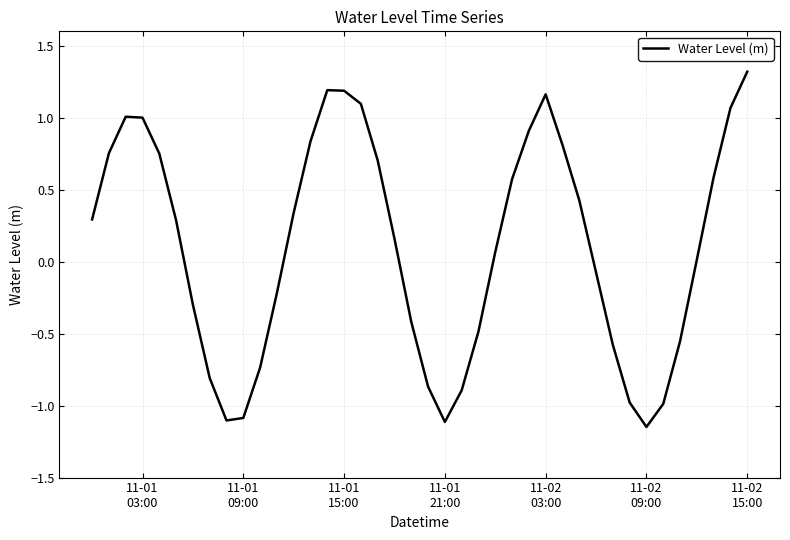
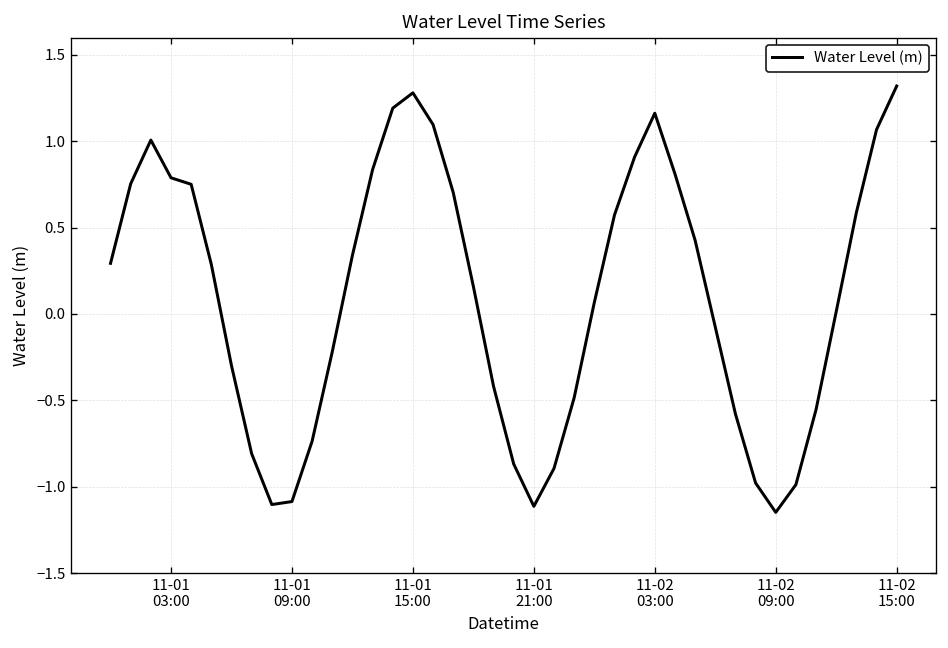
11-01 03:00: 1.00 -> 0.79
11-01 15:00: 1.19 -> 1.28
